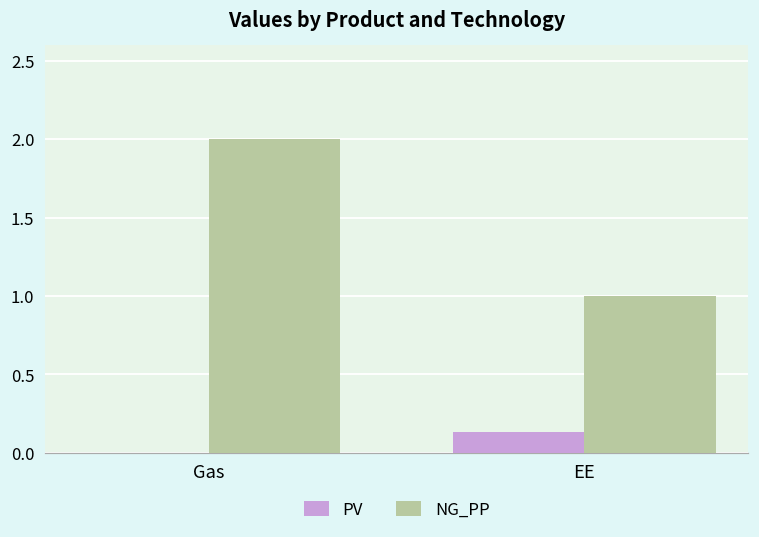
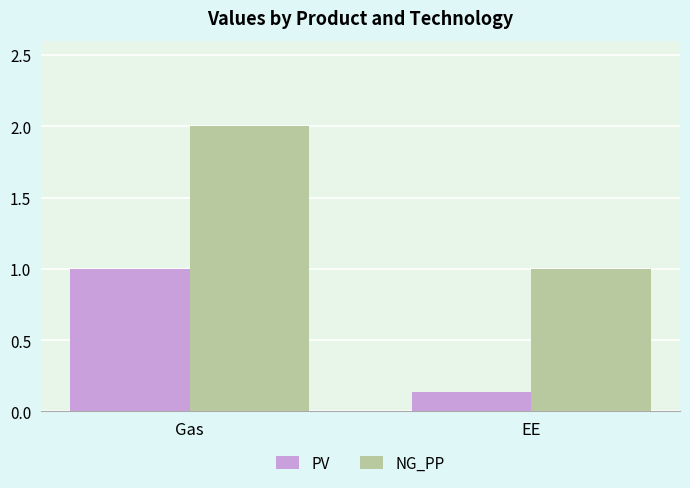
PV, Gas: 0 -> 1
